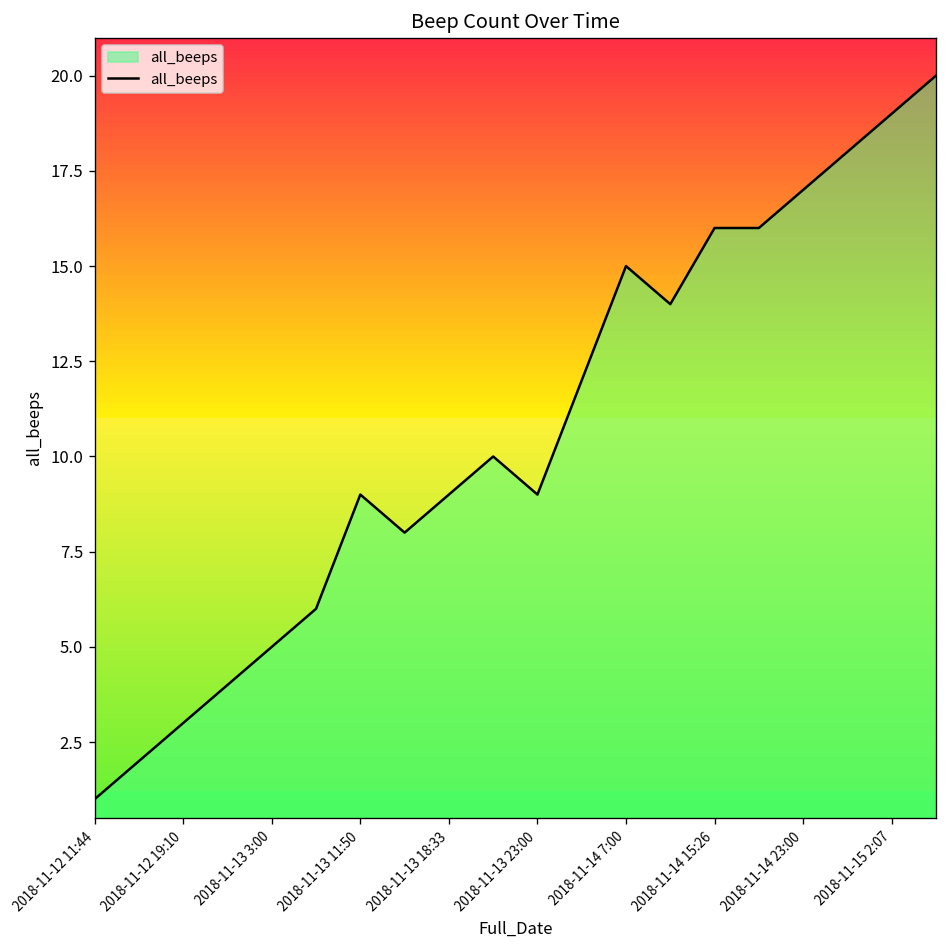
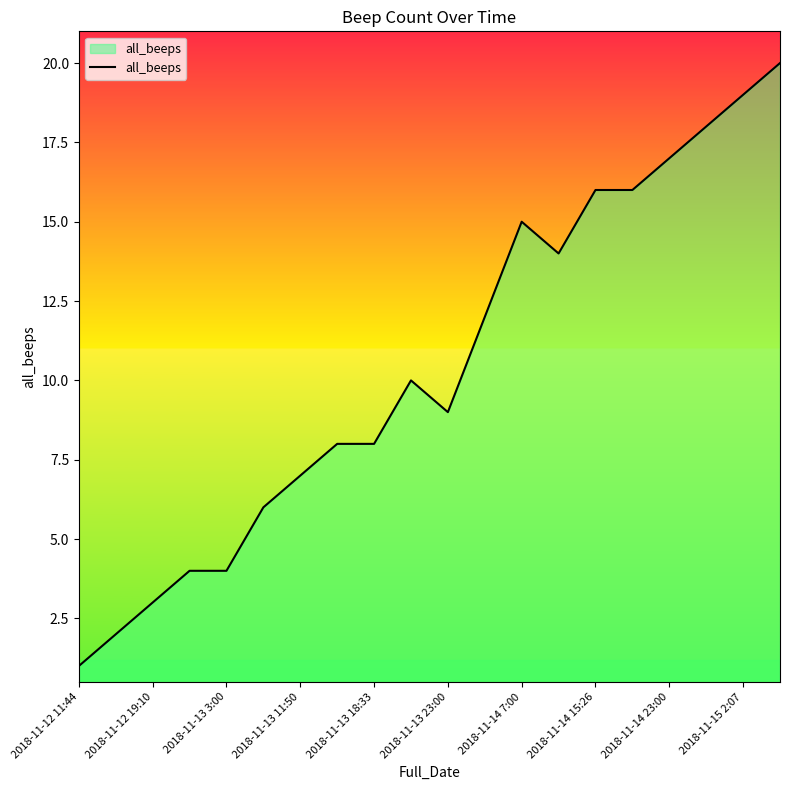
2018-11-13 3:00: 5 -> 4
2018-11-13 11:50: 9 -> 7
2018-11-13 18:33: 9 -> 8
